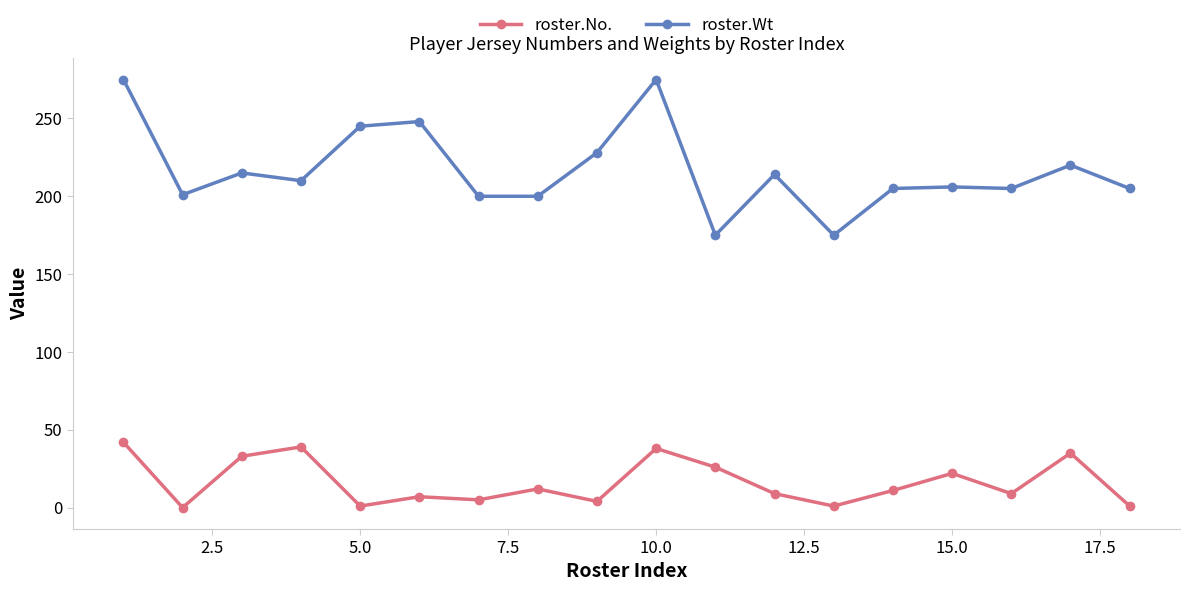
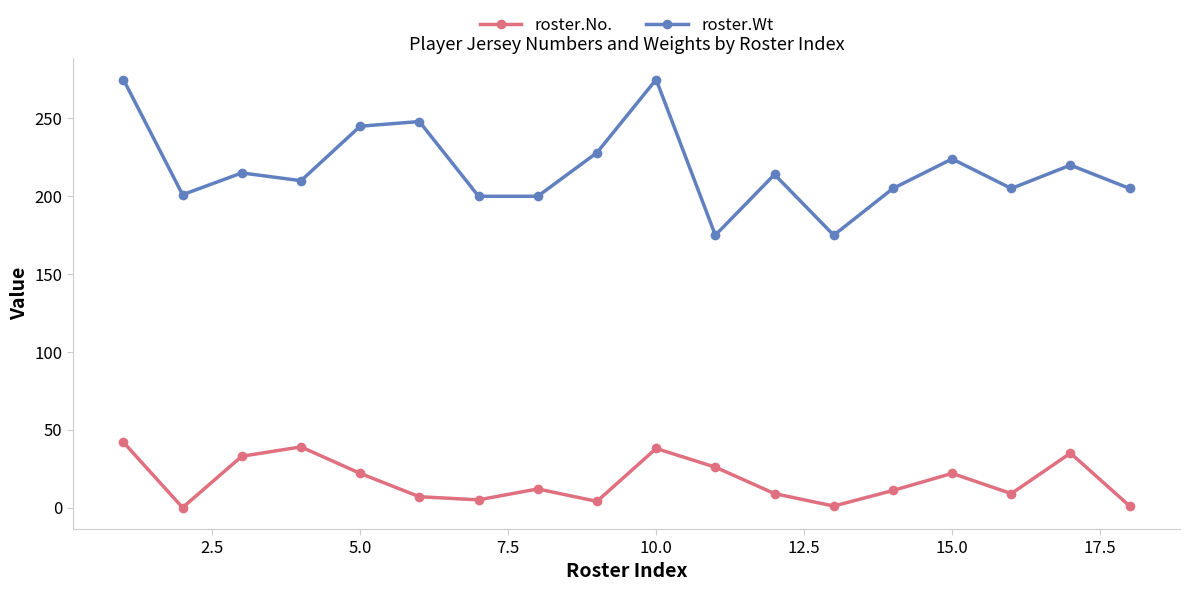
roster.No., 5.0: 1 -> 22
roster.Wt, 15.0: 206 -> 224
